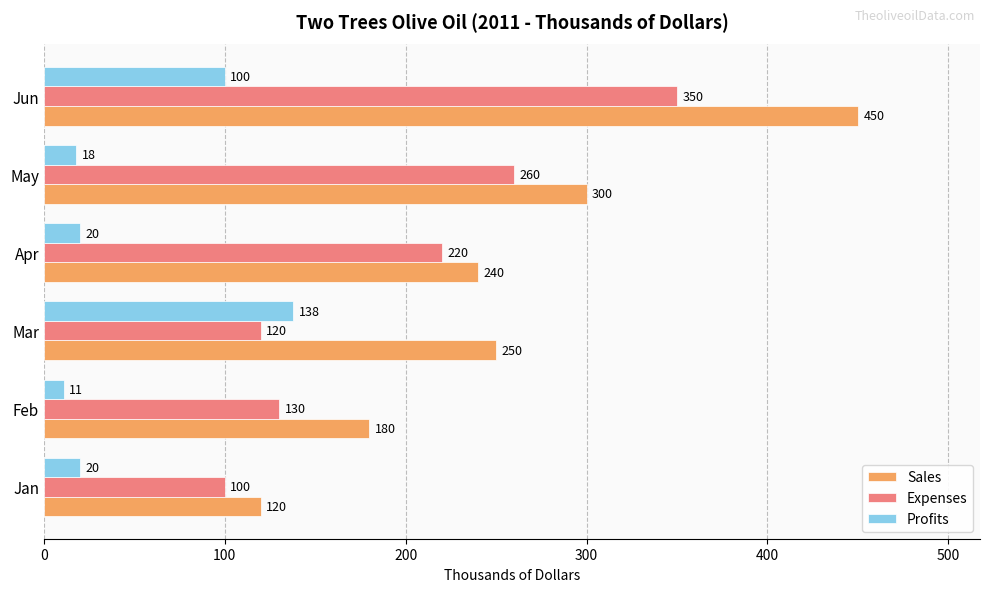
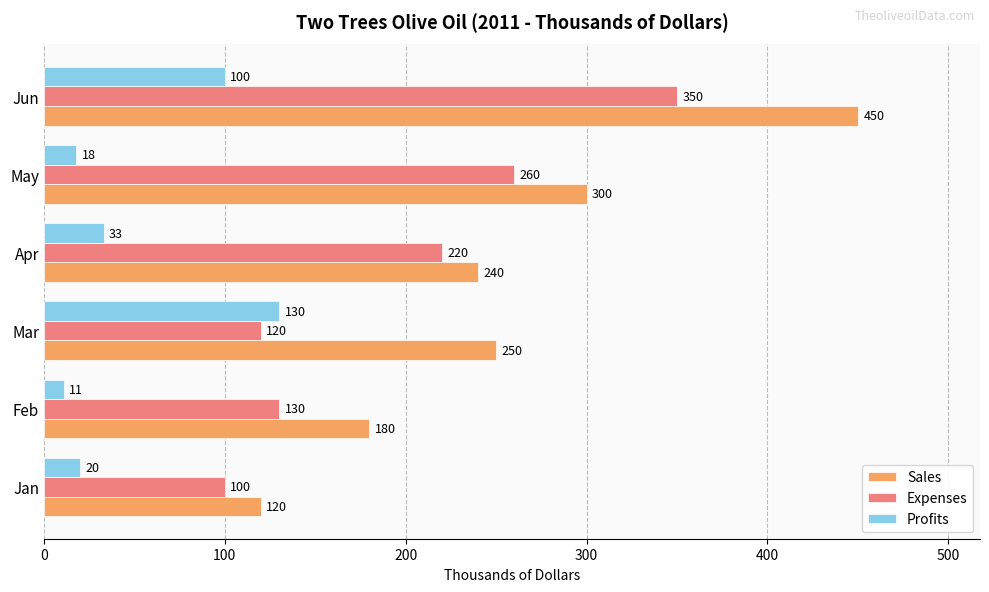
Profits, Apr: 20 -> 33
Profits, Mar: 138 -> 130
